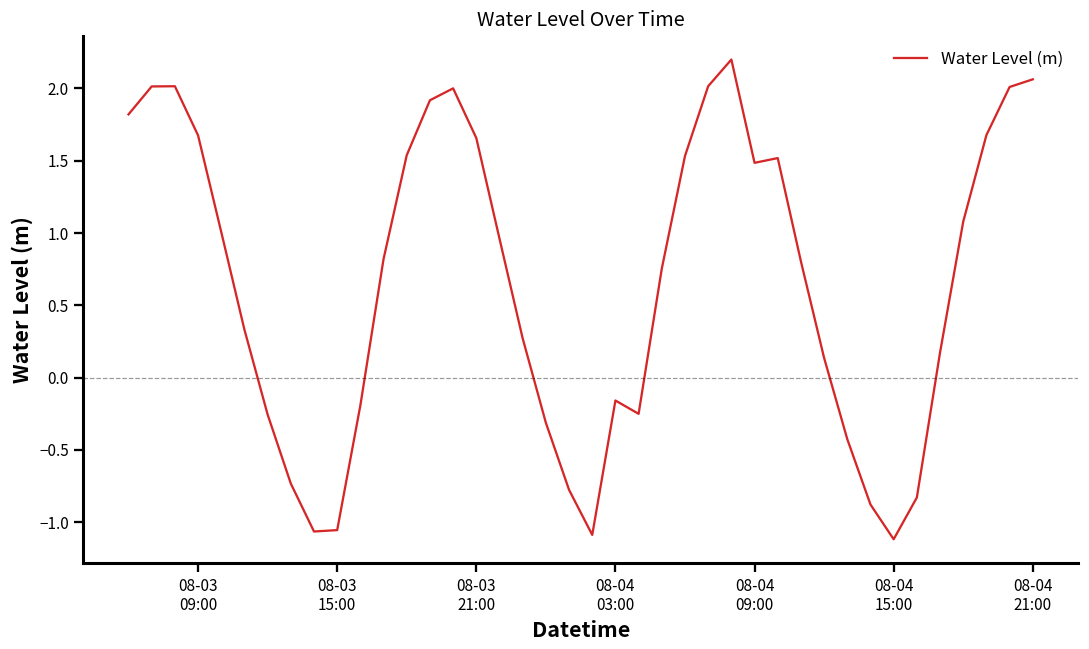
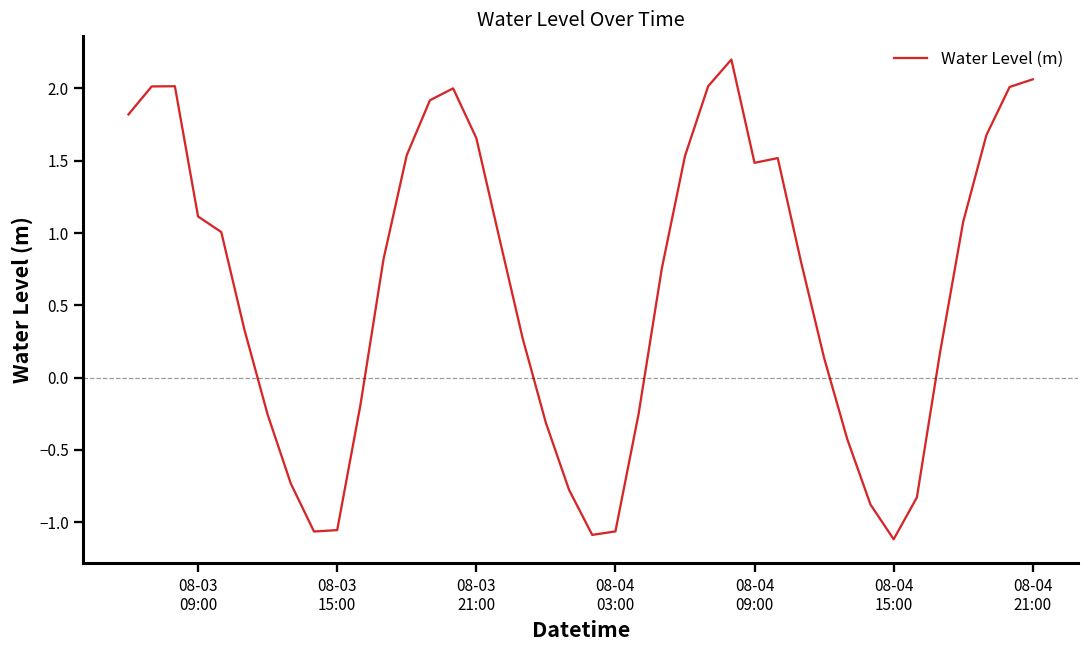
08-03 09:00: 1.68 -> 1.11
08-04 03:00: -0.16 -> -1.06
